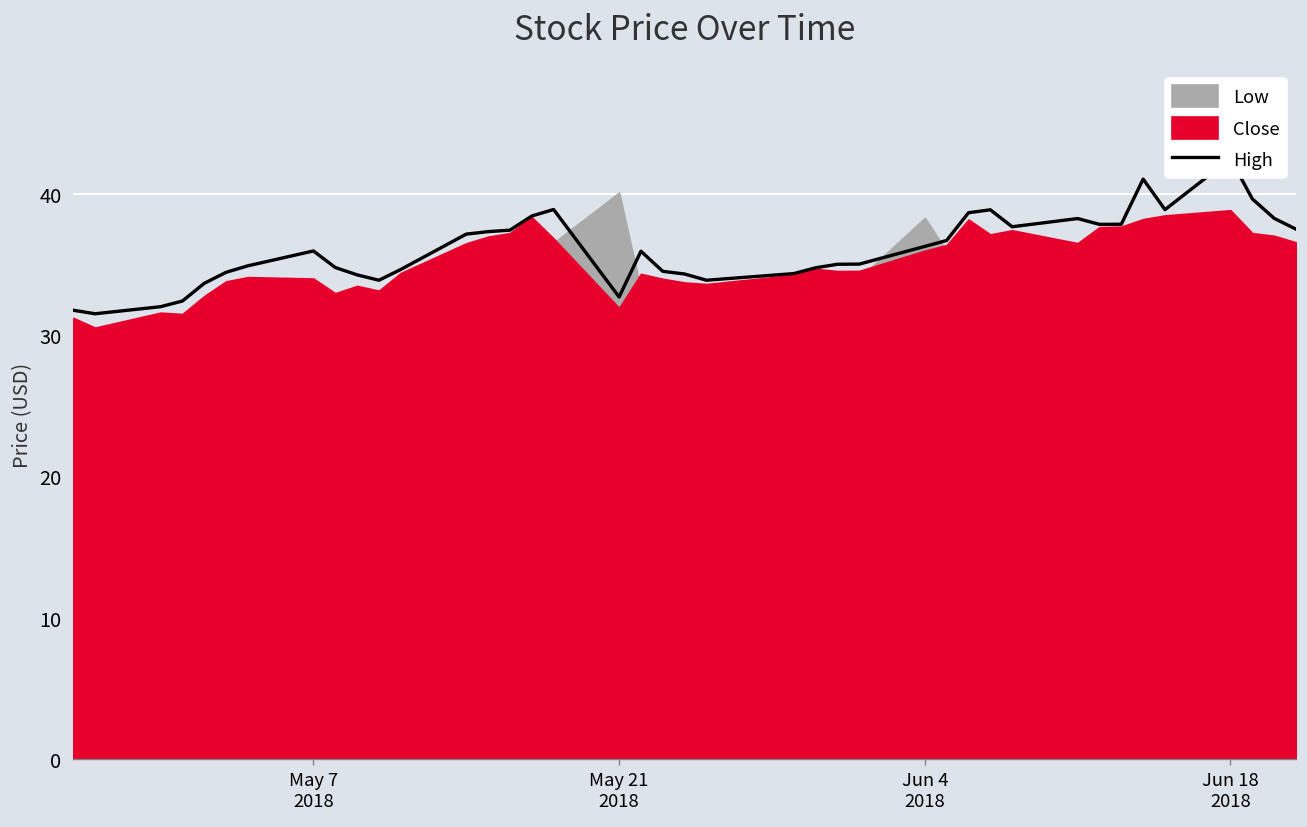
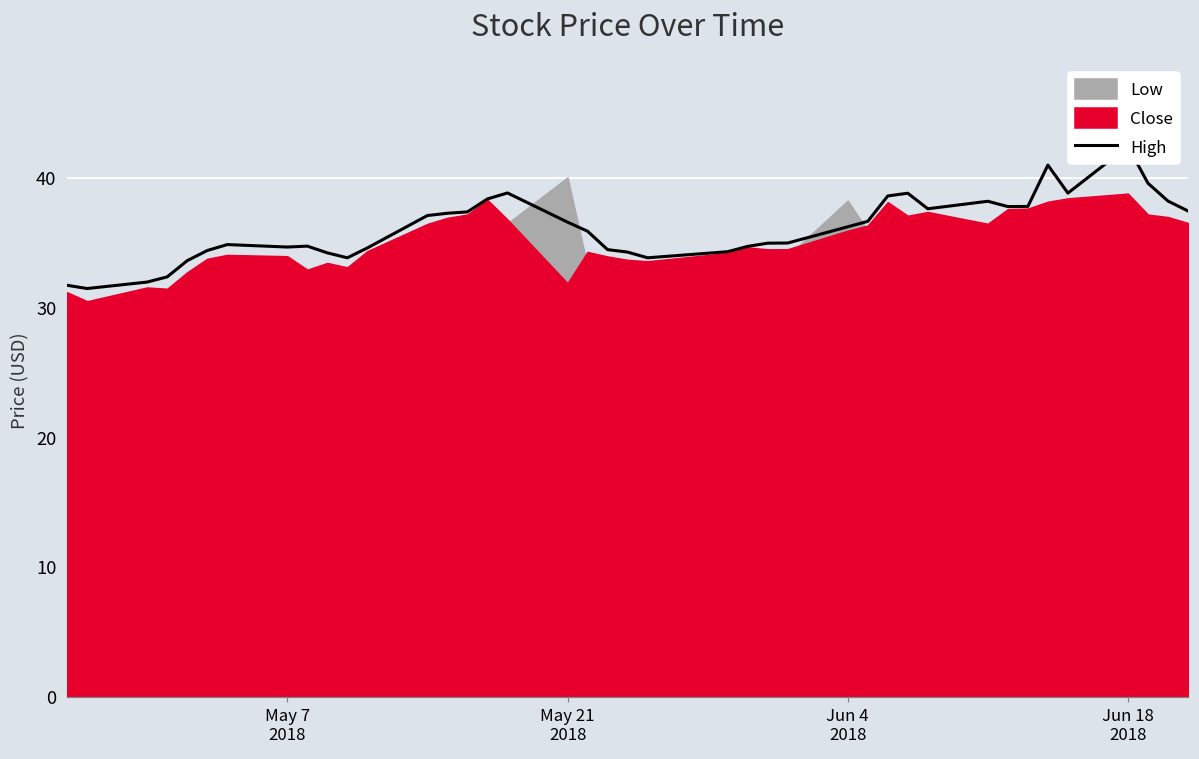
High, May 7 2018: 35.9 -> 34.7
High, May 21 2018: 32.7 -> 36.6
